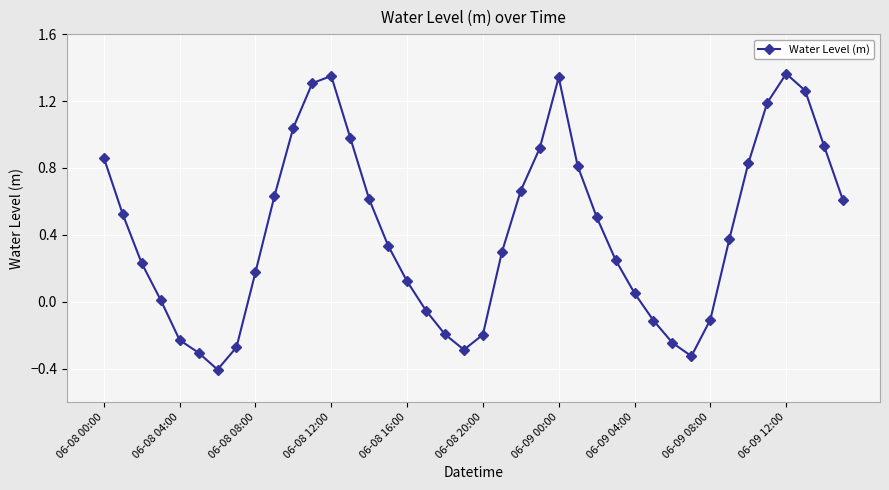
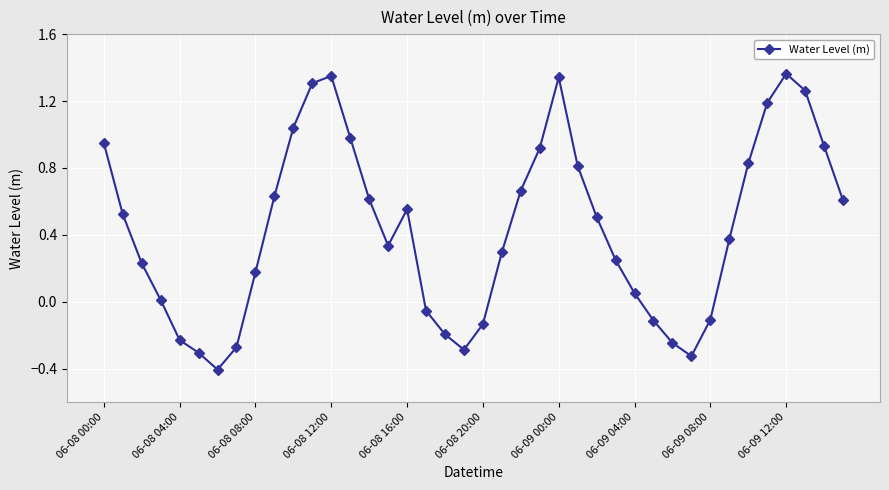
06-08 00:00: 0.86 -> 0.95
06-08 16:00: 0.12 -> 0.55
06-08 20:00: -0.20 -> -0.13
